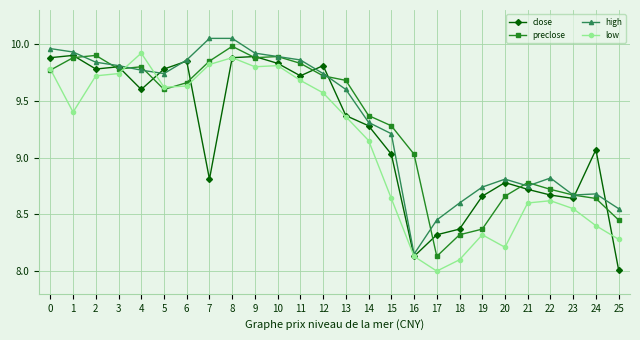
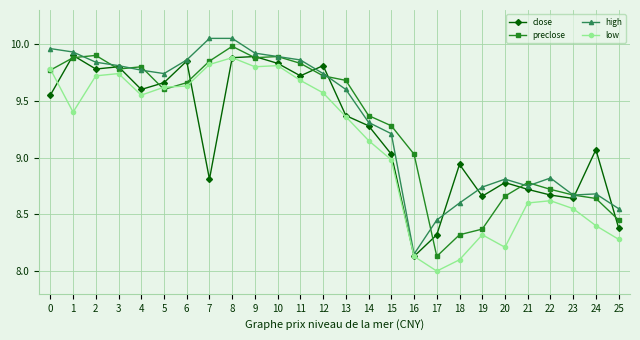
close, 0: 9.88 -> 9.55
low, 4: 9.92 -> 9.55
close, 5: 9.78 -> 9.66
low, 15: 8.64 -> 8.98
close, 18: 8.37 -> 8.94
close, 25: 8.01 -> 8.38
